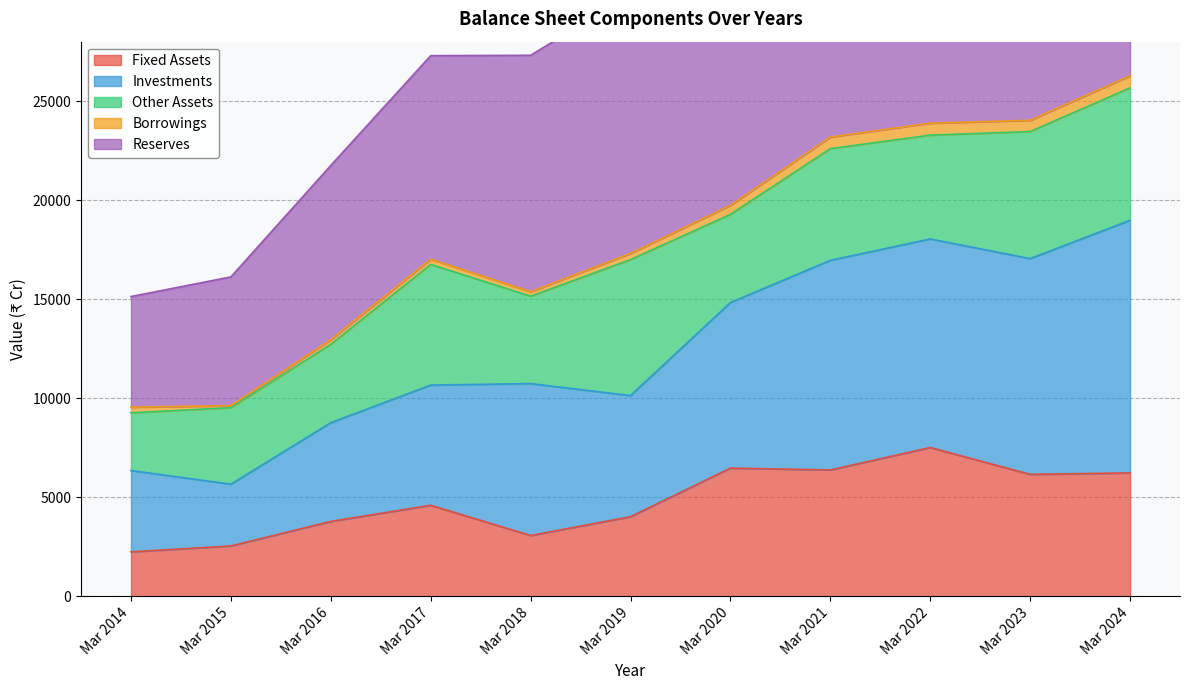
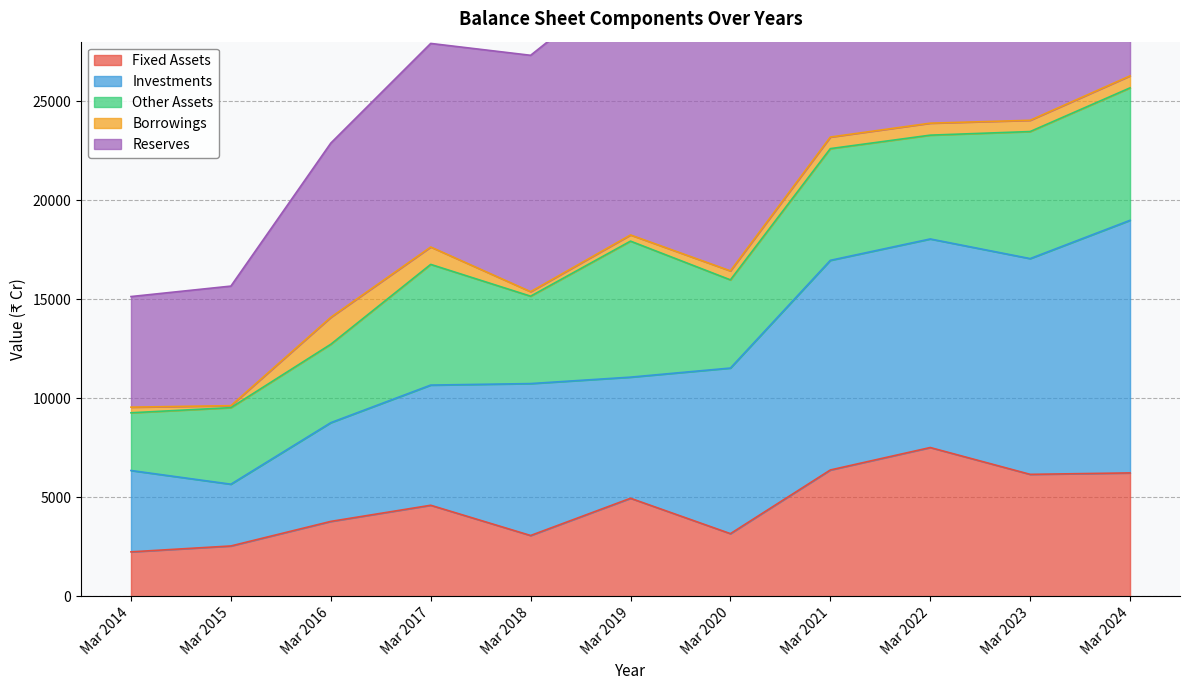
Reserves, Mar 2015: 6500 -> 6000
Borrowings, Mar 2016: 200 -> 1400
Borrowings, Mar 2017: 300 -> 900
Fixed Assets, Mar 2019: 4000 -> 5000
Fixed Assets, Mar 2020: 6500 -> 3200
